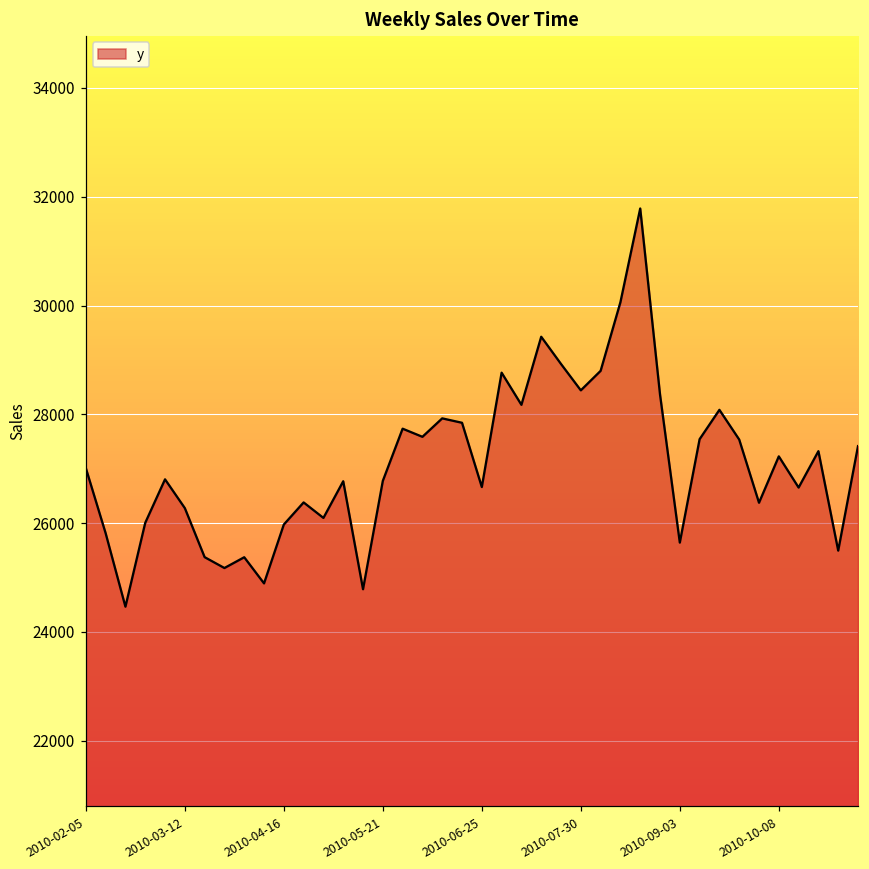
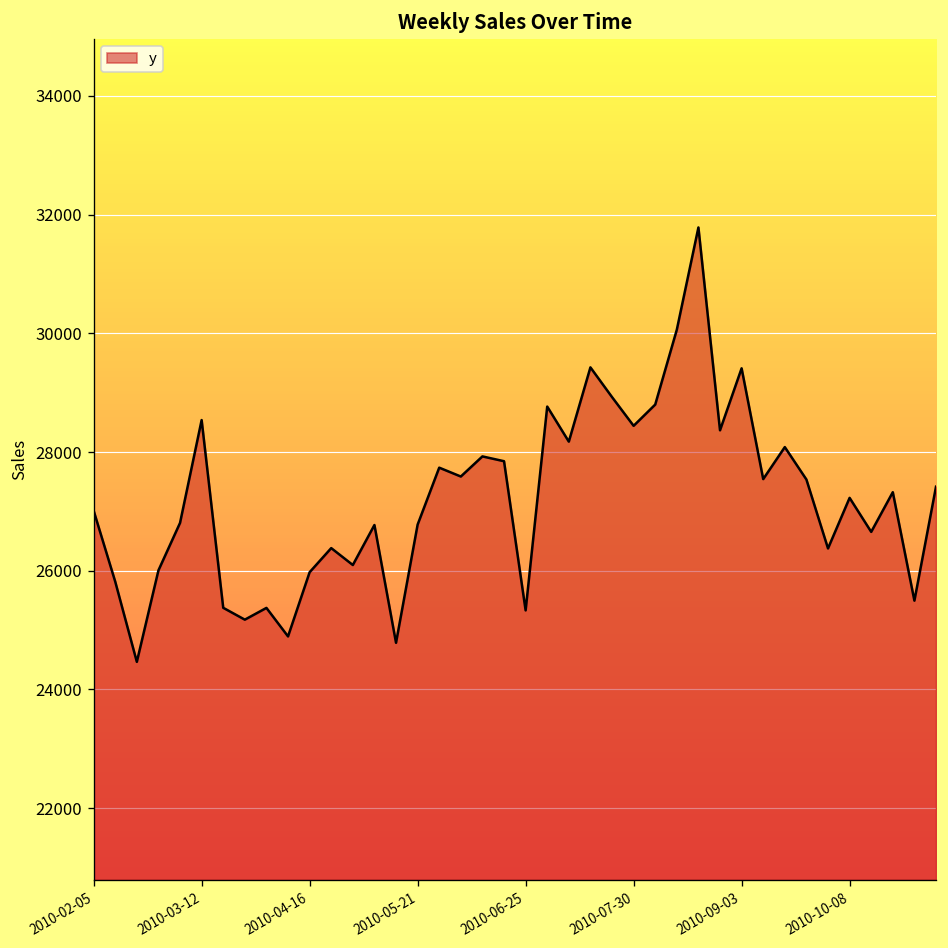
2010-03-12: 26300 -> 28500
2010-06-25: 26700 -> 25300
2010-09-03: 25600 -> 29400
